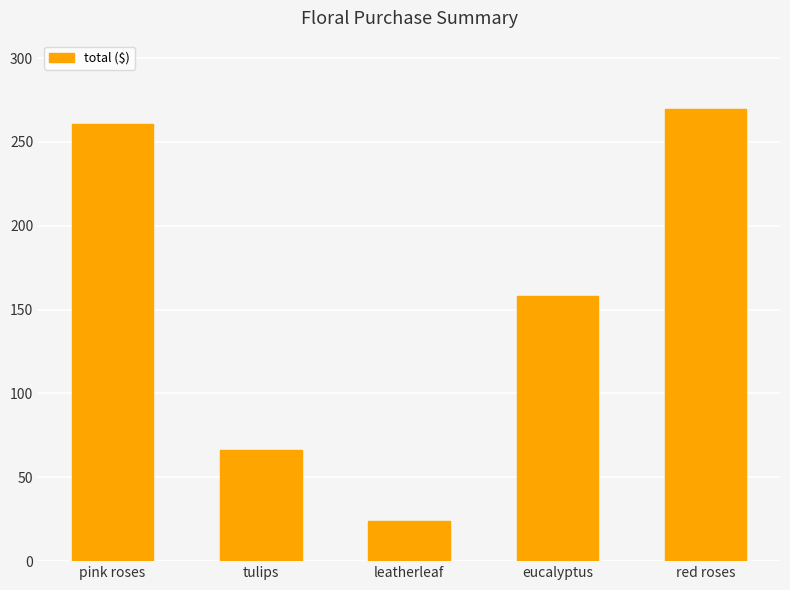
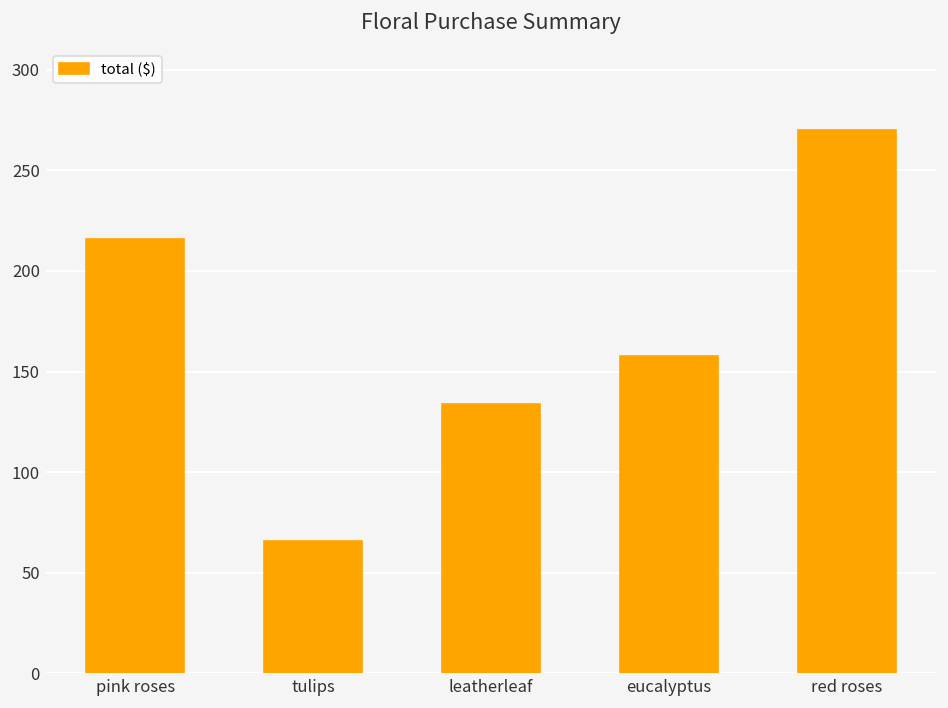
pink roses: 261 -> 216
leatherleaf: 24 -> 134
